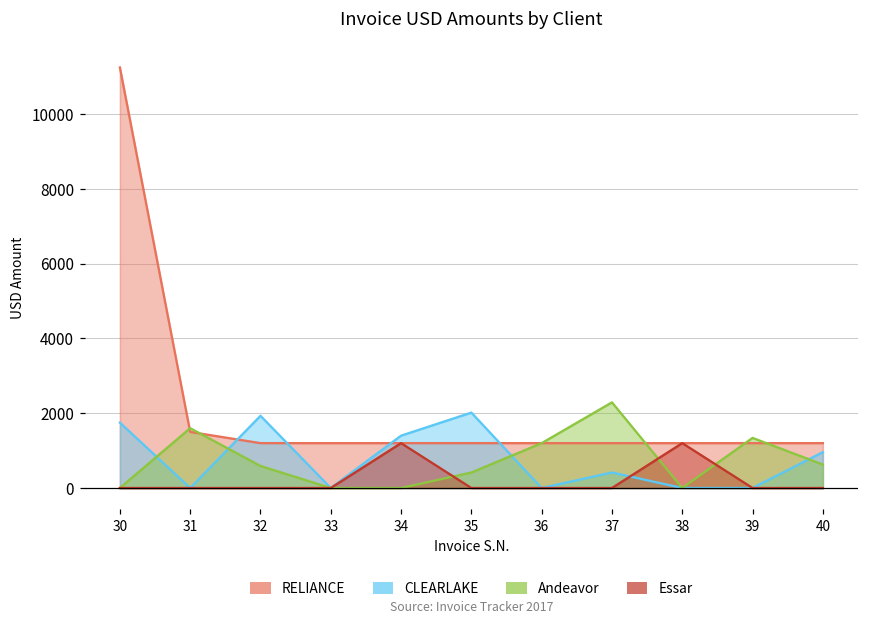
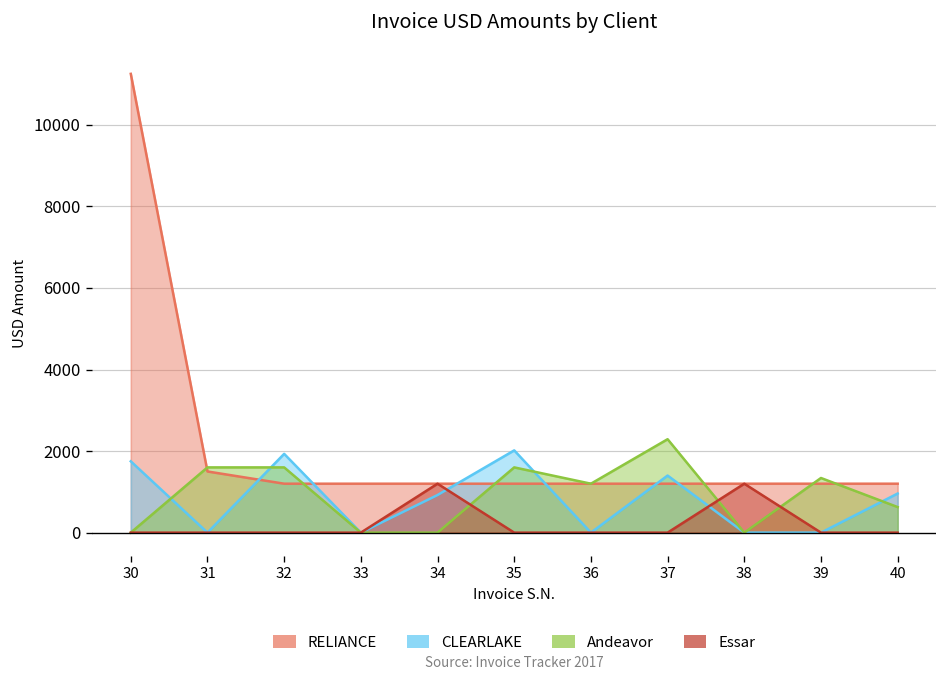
Andeavor, 32: 600 -> 1600
CLEARLAKE, 34: 1400 -> 900
Andeavor, 35: 400 -> 1600
CLEARLAKE, 37: 400 -> 1400
